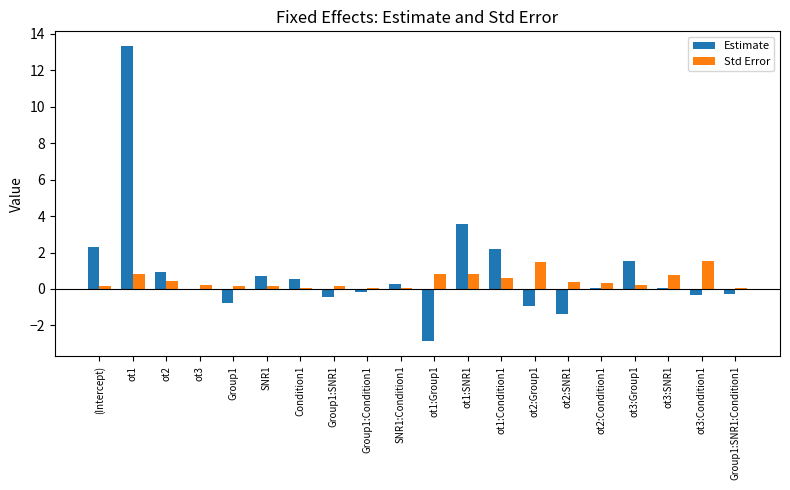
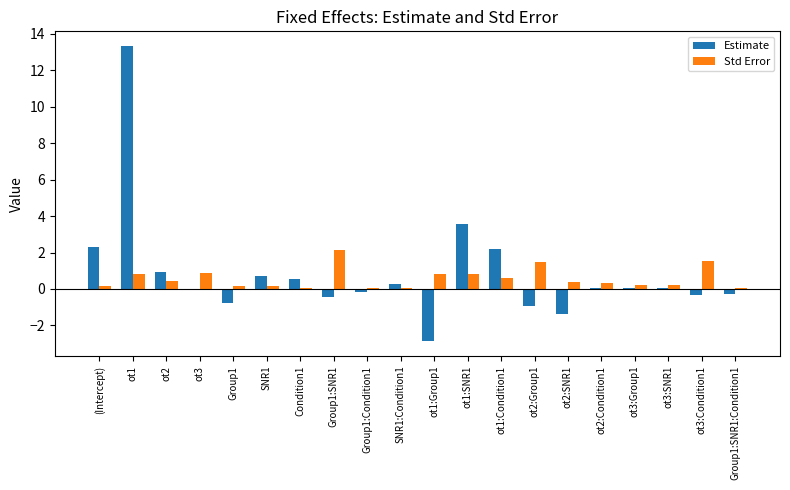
Std Error, ot3: 0.2 -> 0.9
Std Error, Group1:SNR1: 0.1 -> 2.1
Estimate, ot3:Group1: 1.5 -> 0.0
Std Error, ot3:SNR1: 0.8 -> 0.2
